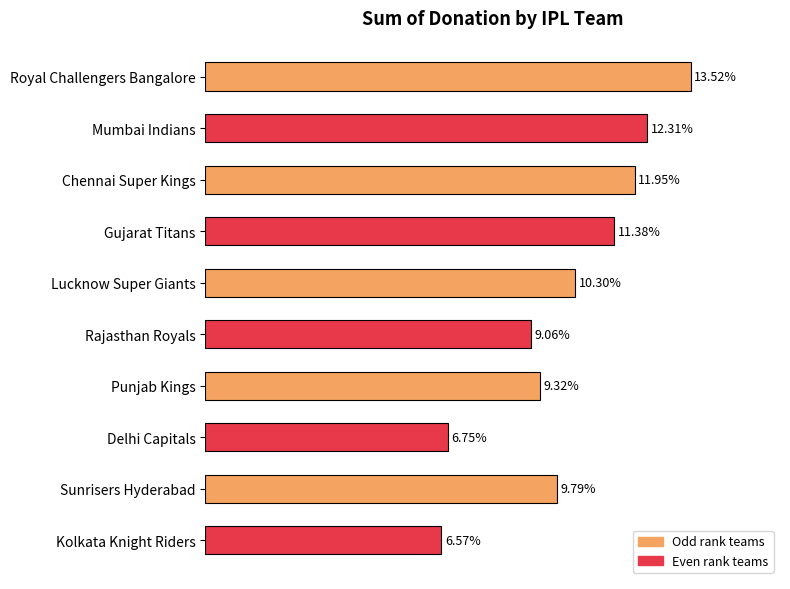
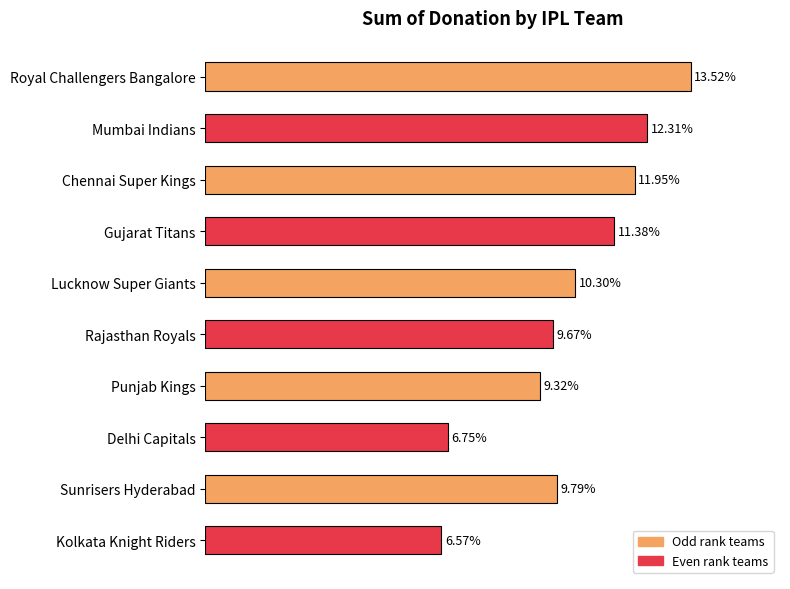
Rajasthan Royals: 9.06% -> 9.67%
